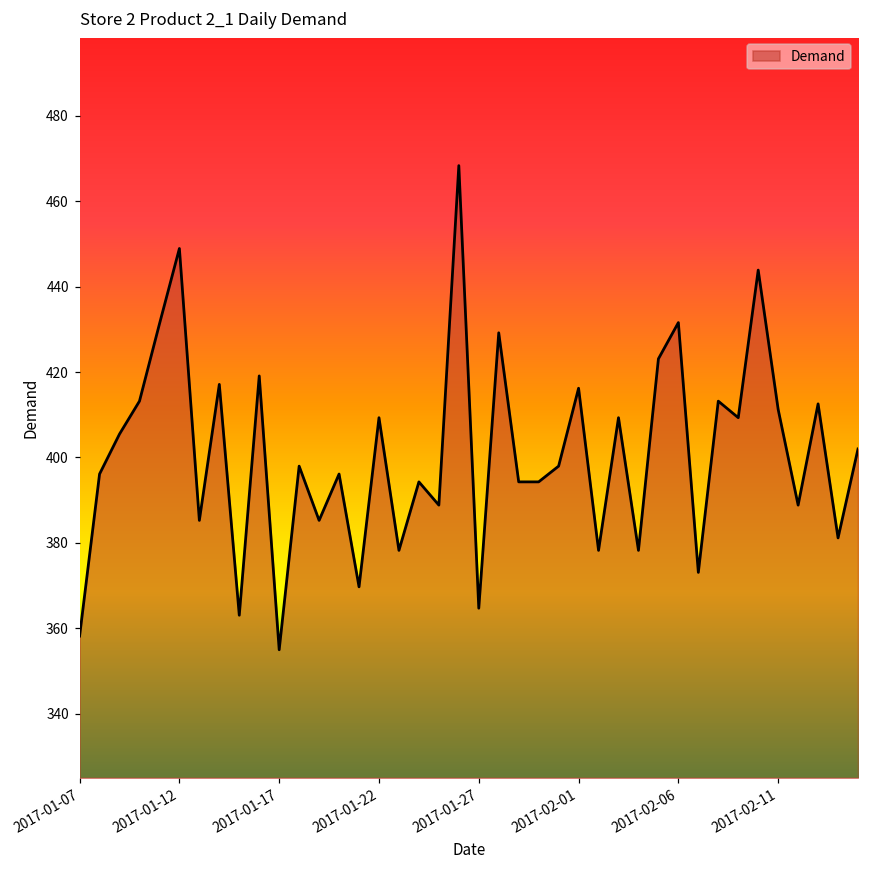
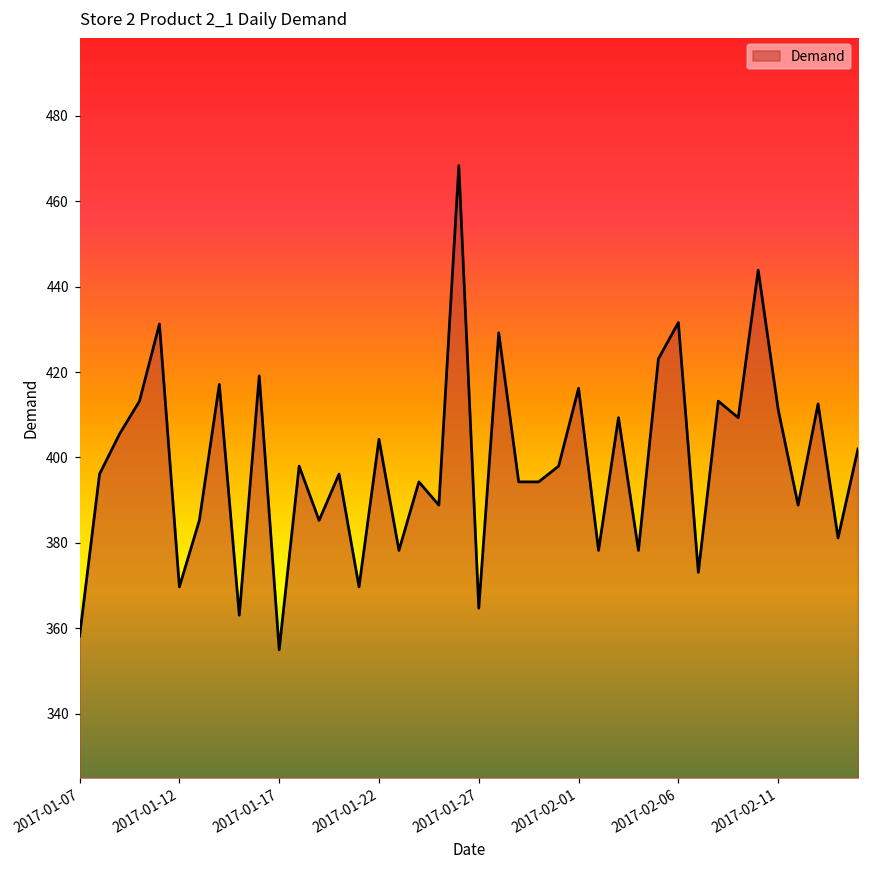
2017-01-12: 449 -> 370
2017-01-22: 409 -> 404
